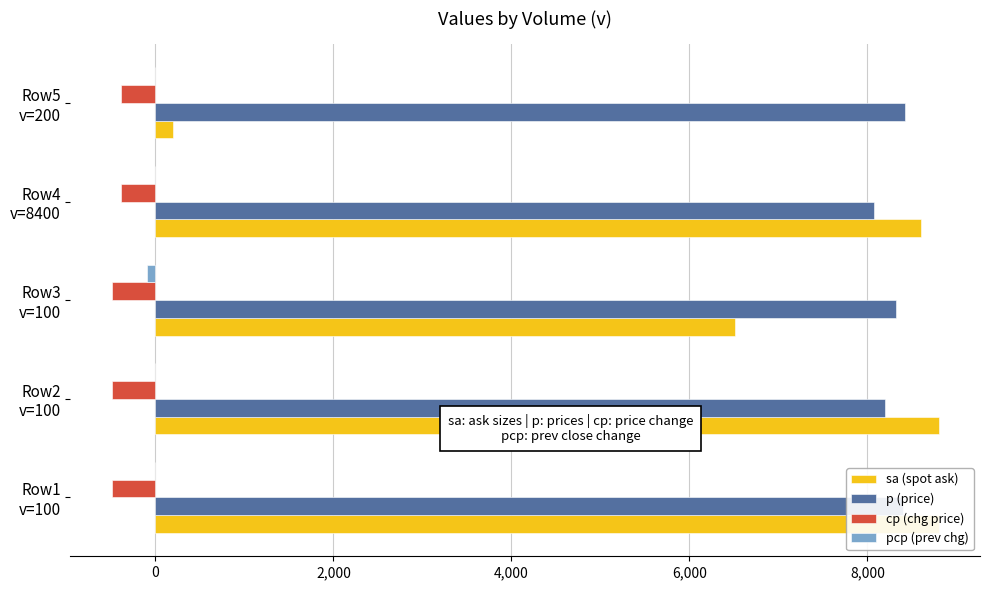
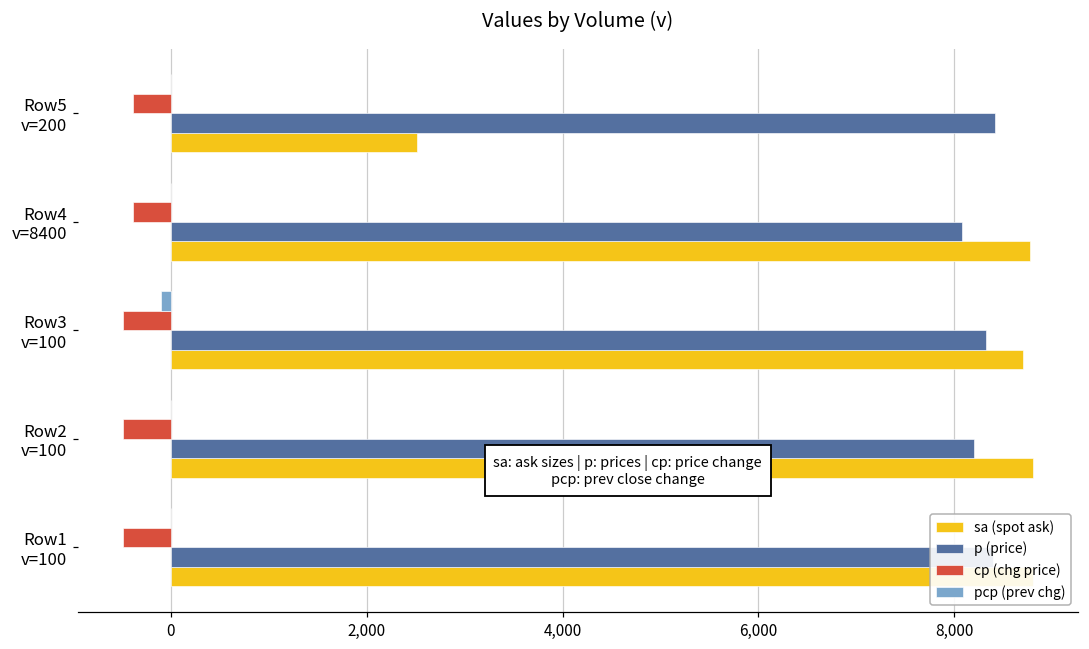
sa (spot ask), Row5 v=200: 200 -> 2,500
sa (spot ask), Row4 v=8400: 8,600 -> 8,800
sa (spot ask), Row3 v=100: 6,500 -> 8,700
